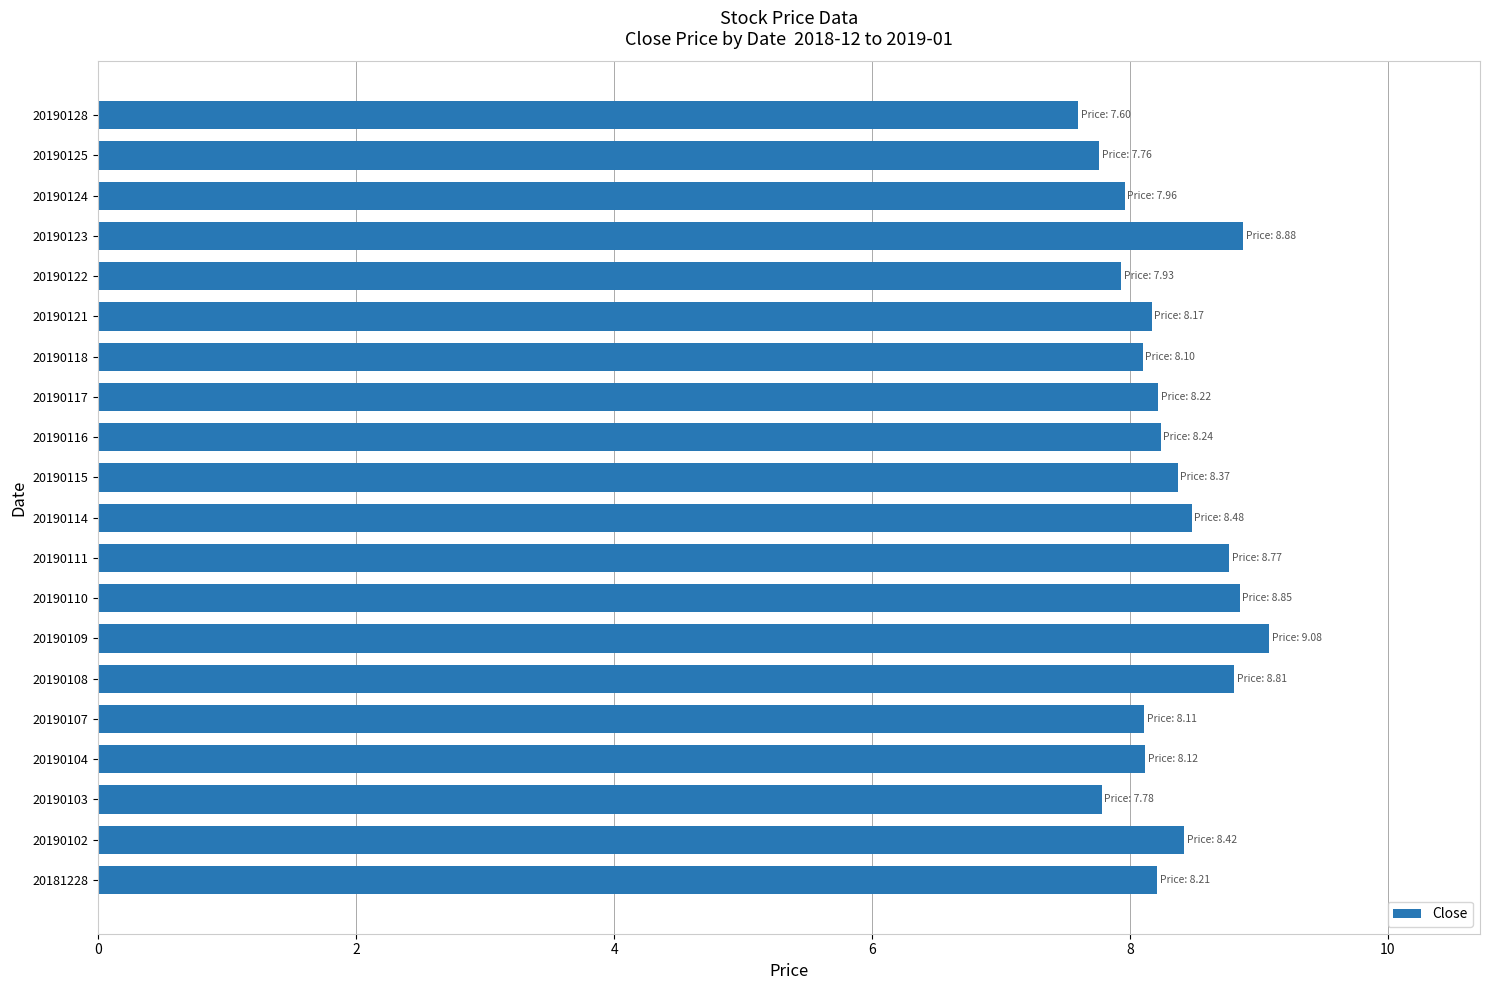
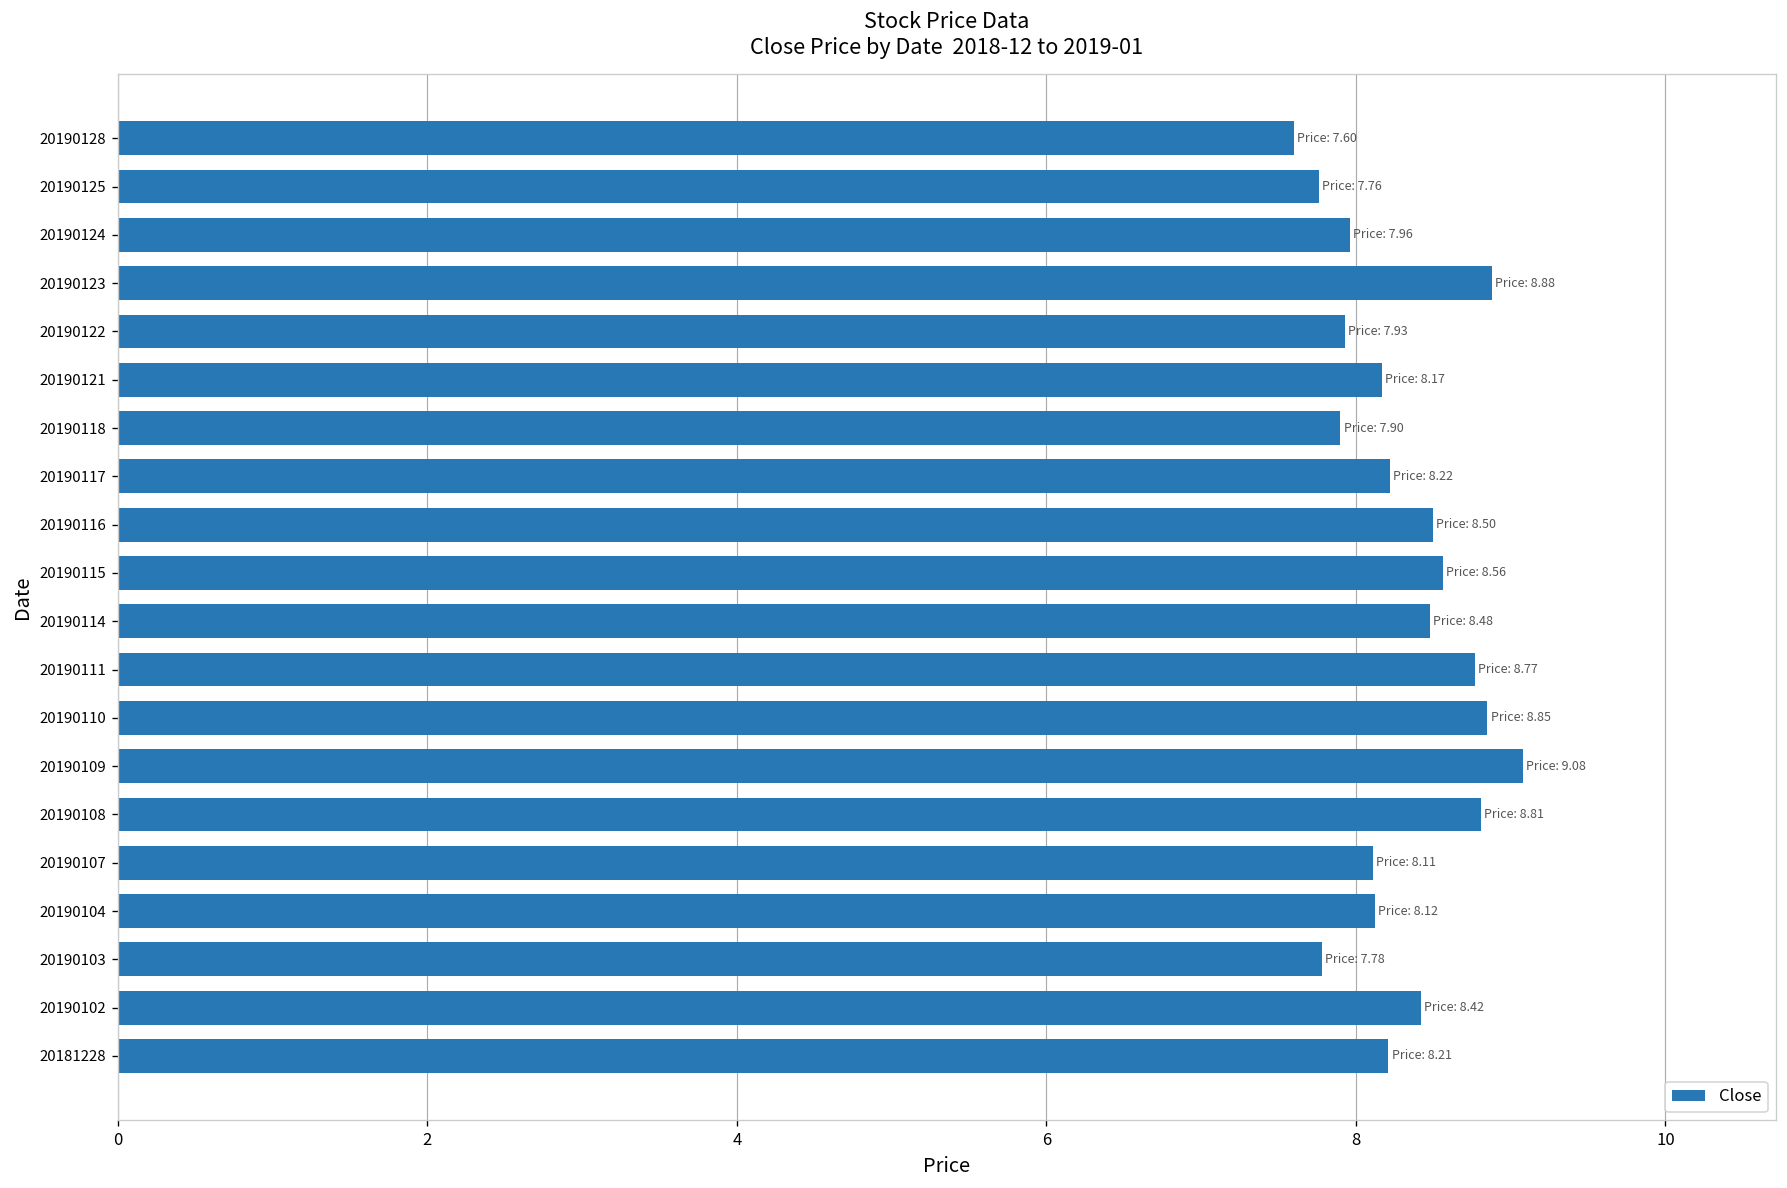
20190118: 8.10 -> 7.90
20190116: 8.24 -> 8.50
20190115: 8.37 -> 8.56
